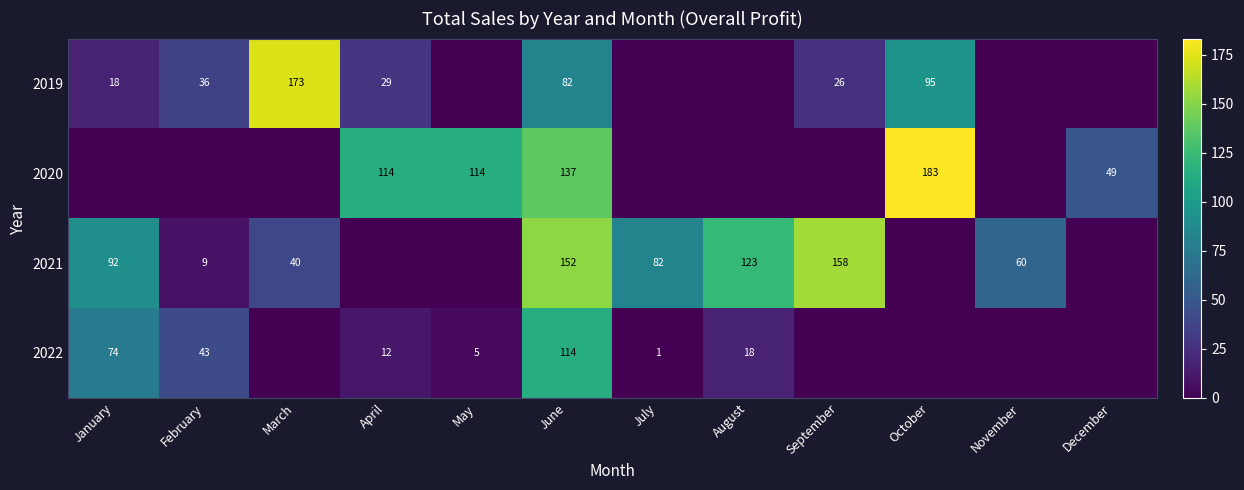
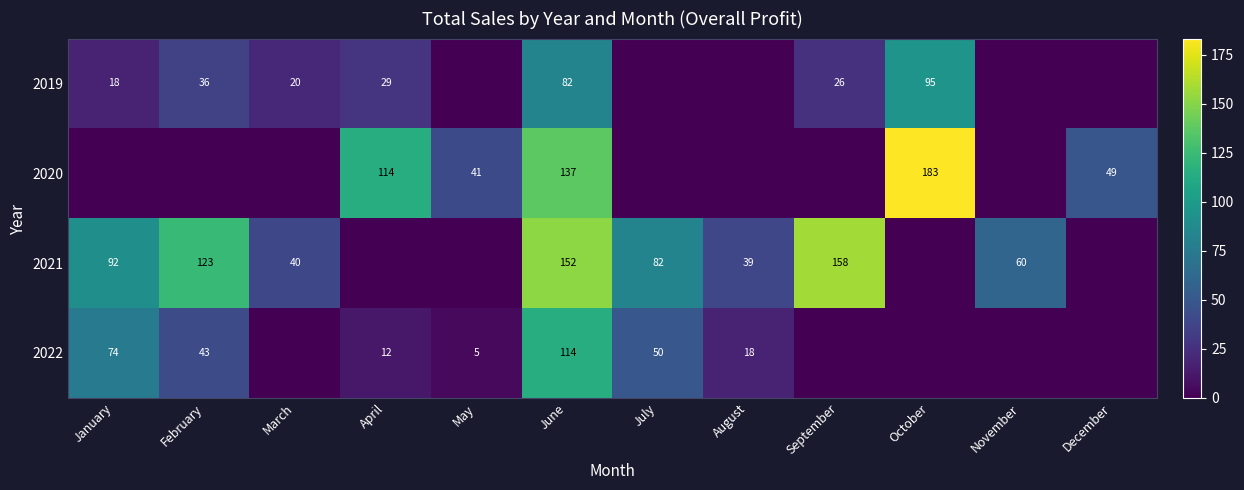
2019, March: 173 -> 20
2020, May: 114 -> 41
2021, February: 9 -> 123
2021, August: 123 -> 39
2022, July: 1 -> 50
